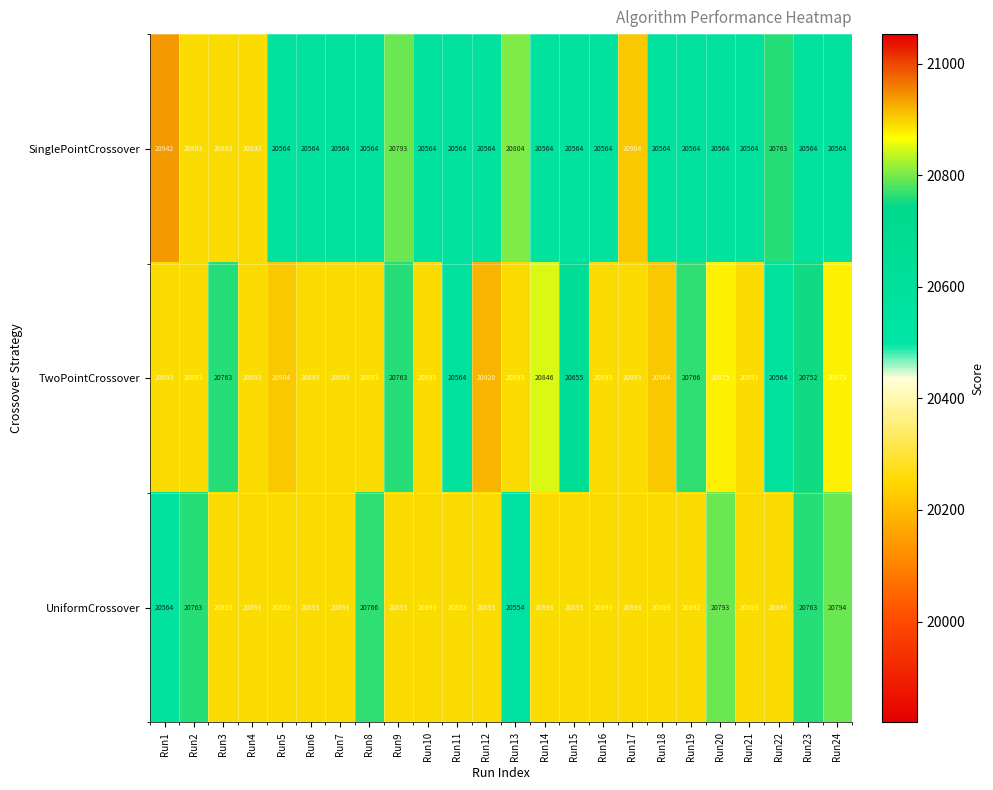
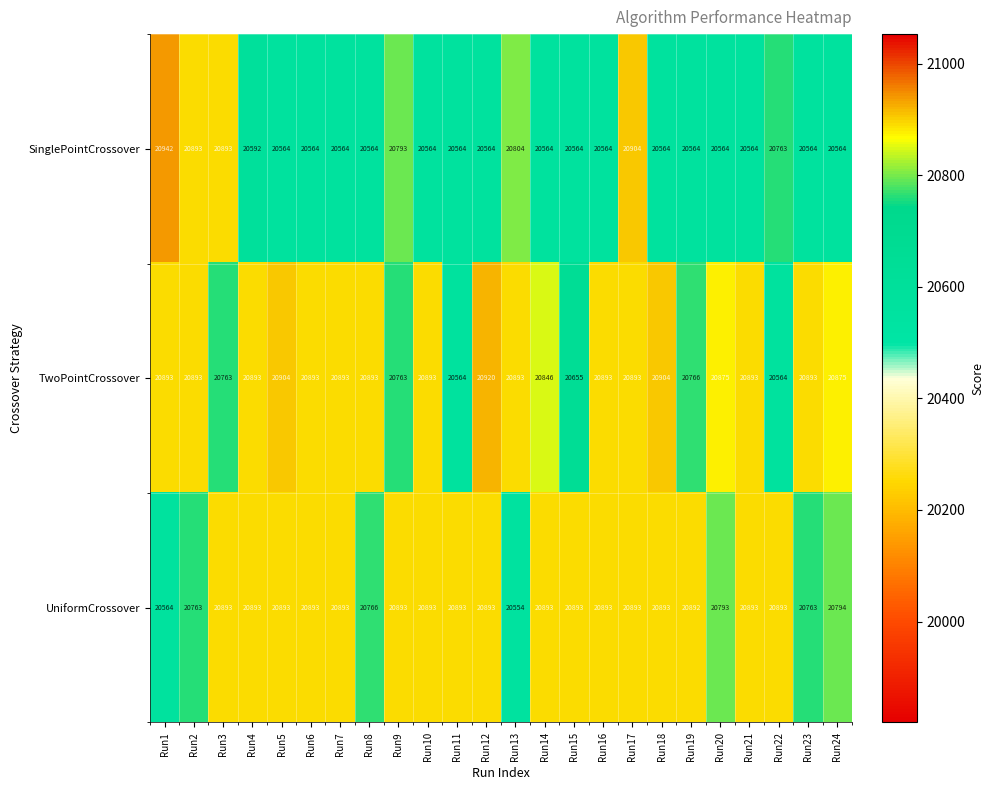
SinglePointCrossover, Run4: 20893 -> 20592
TwoPointCrossover, Run23: 20752 -> 20893
